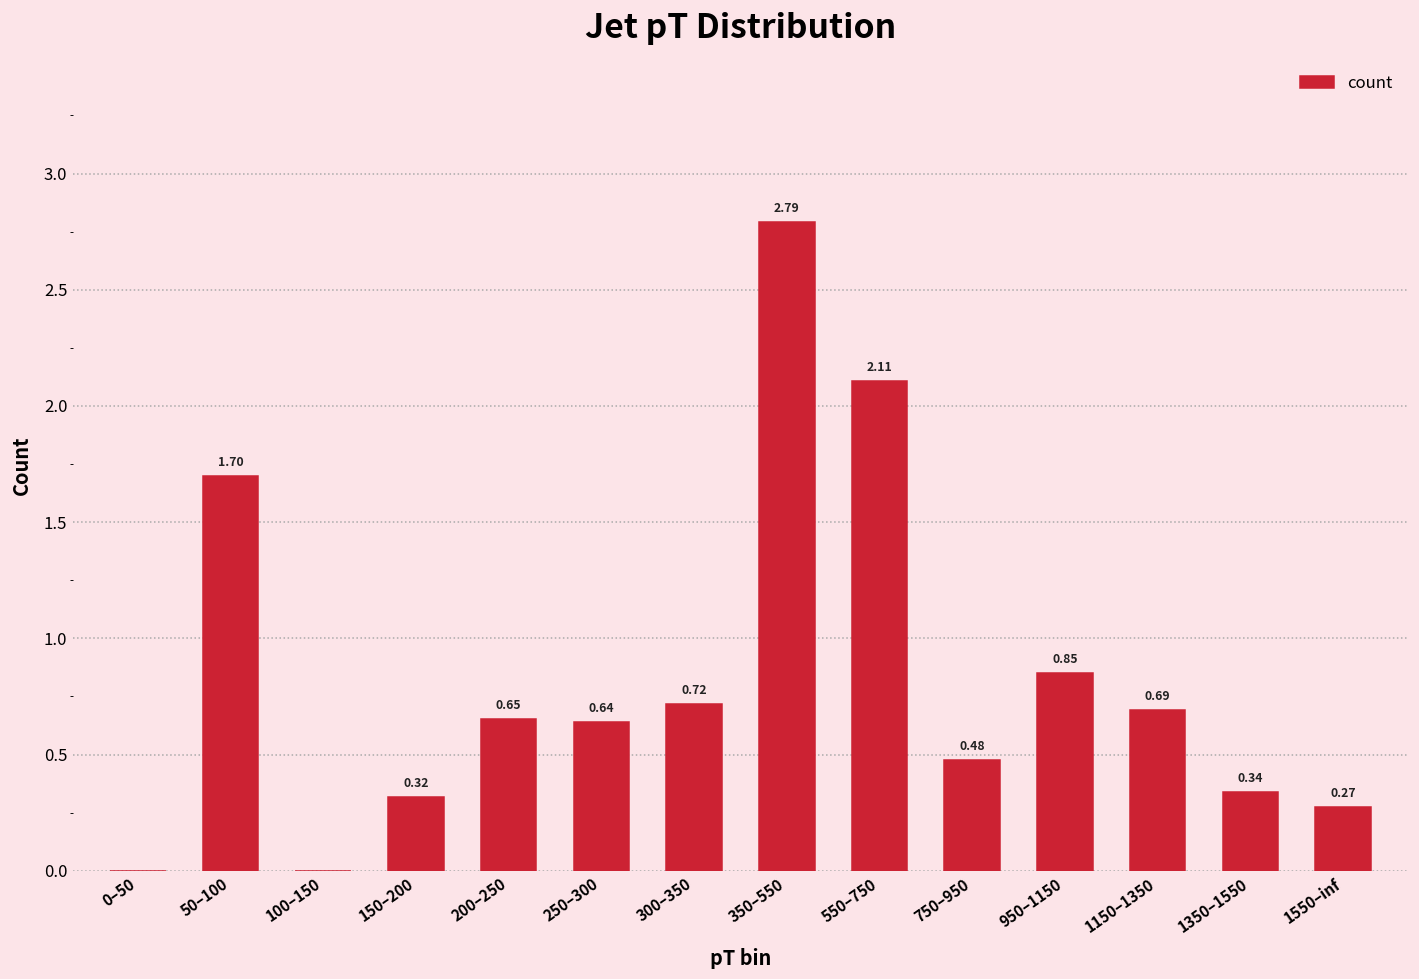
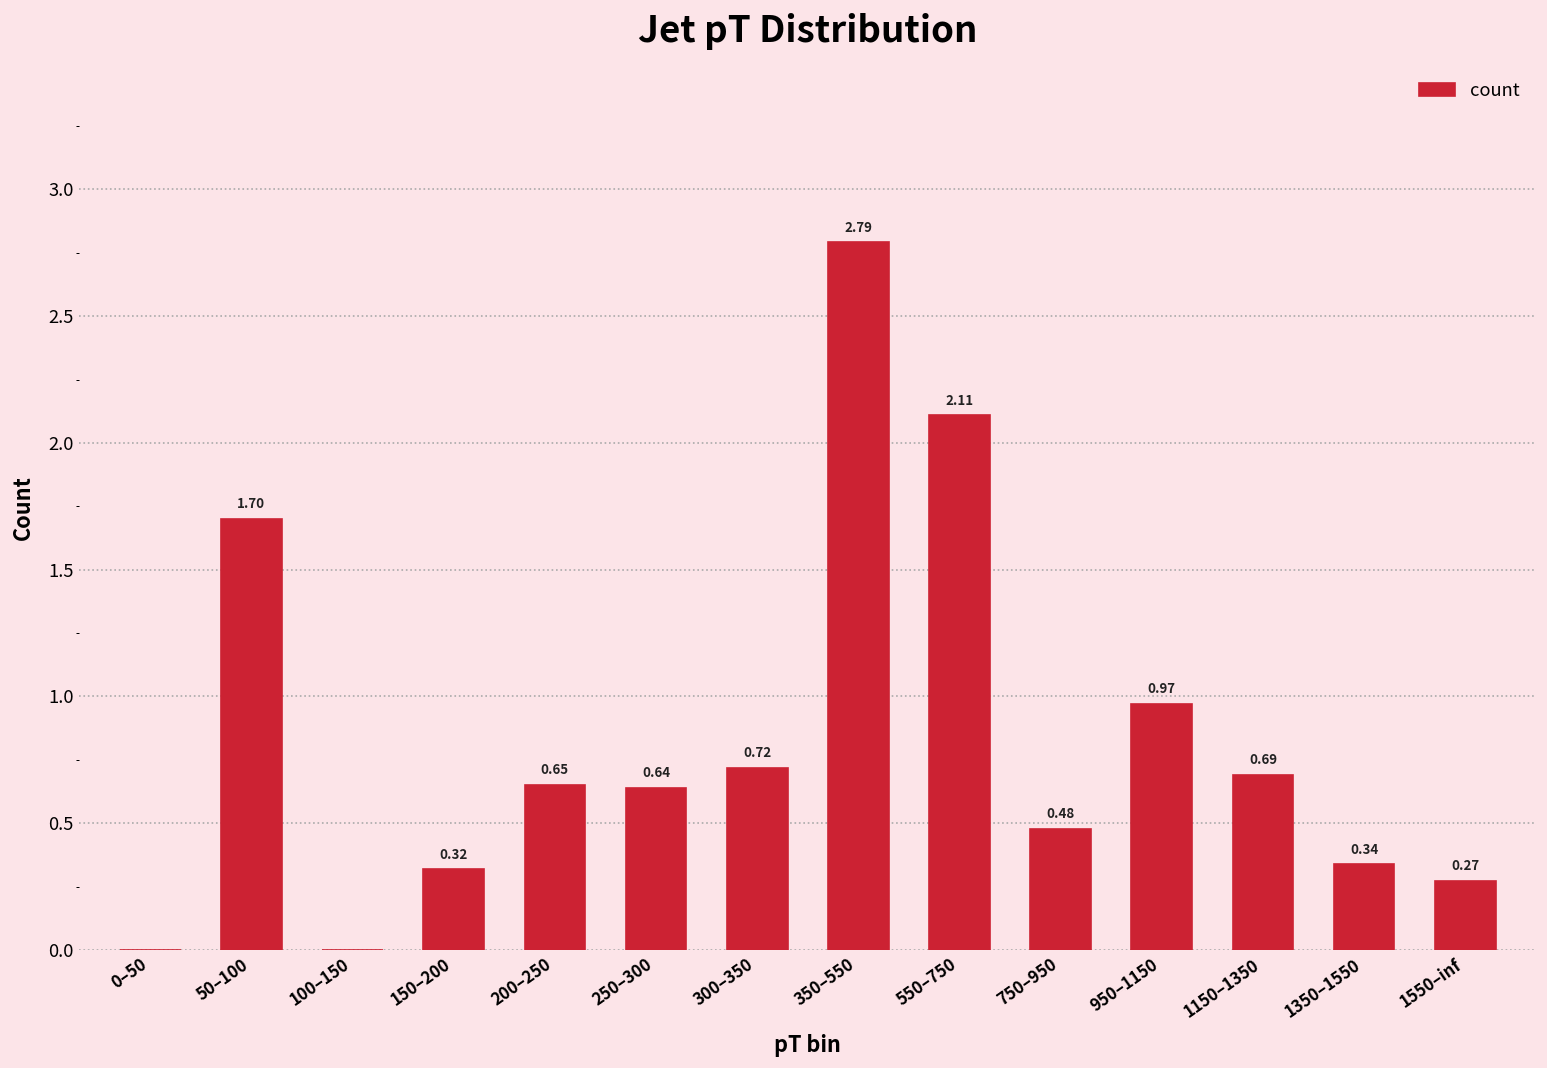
950–1150: 0.85 -> 0.97
